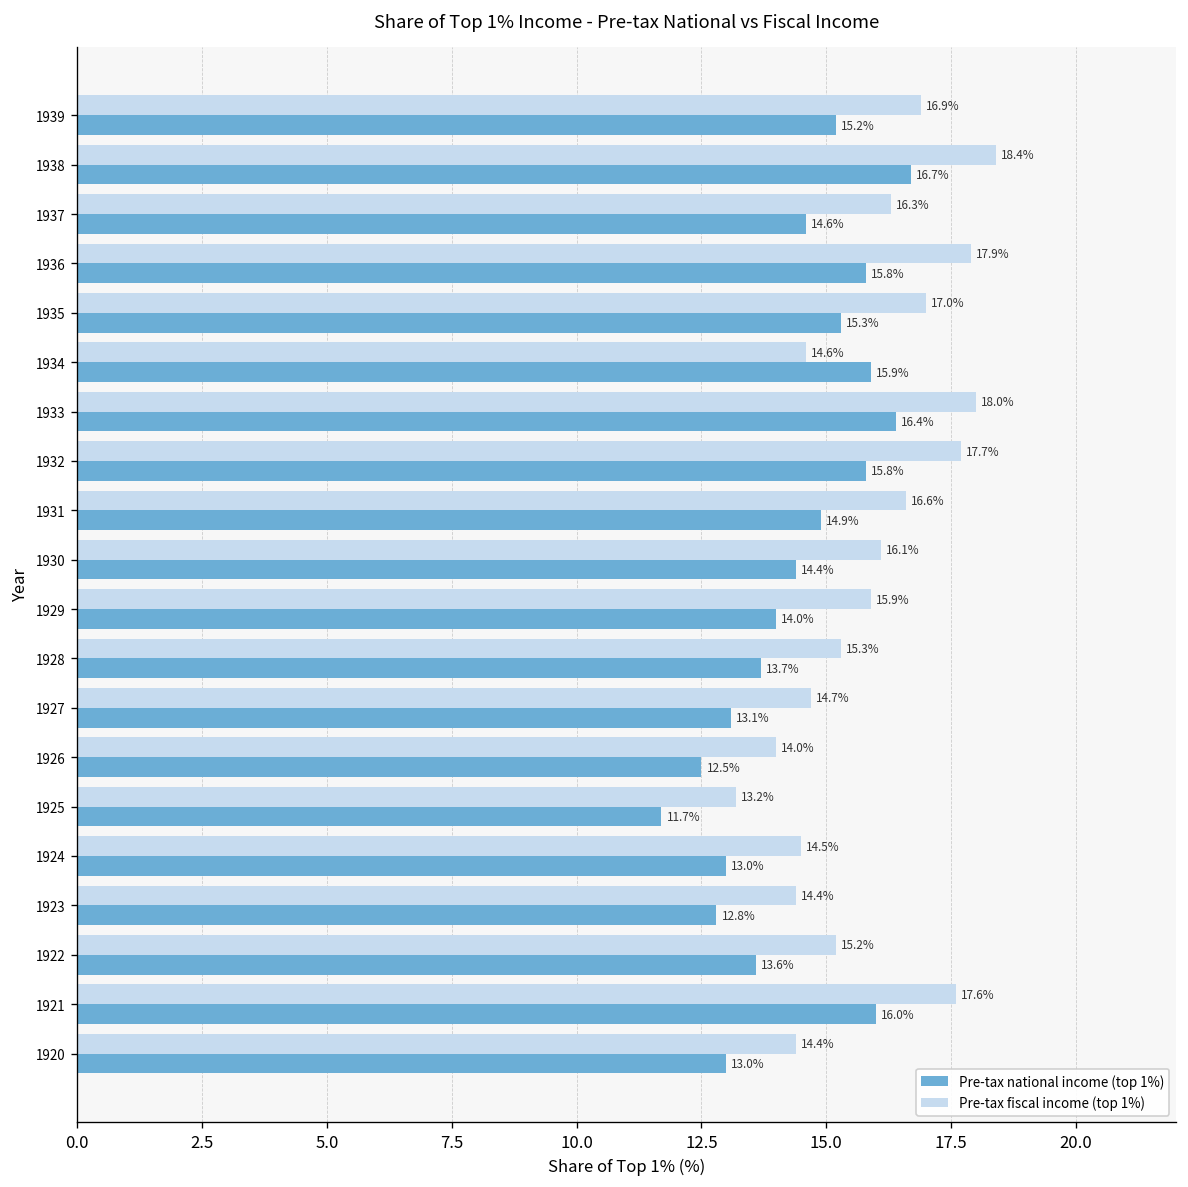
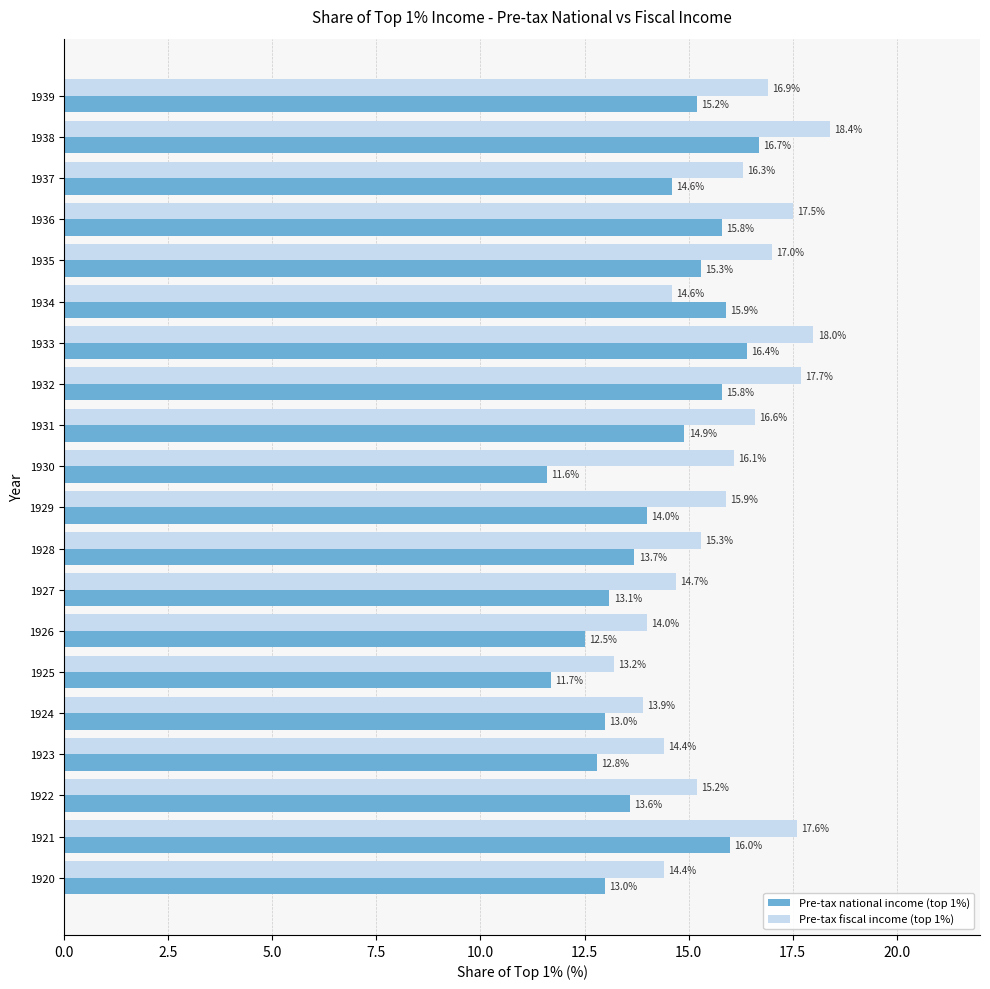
Pre-tax fiscal income (top 1%), 1936: 17.9% -> 17.5%
Pre-tax national income (top 1%), 1930: 14.4% -> 11.6%
Pre-tax fiscal income (top 1%), 1924: 14.5% -> 13.9%
